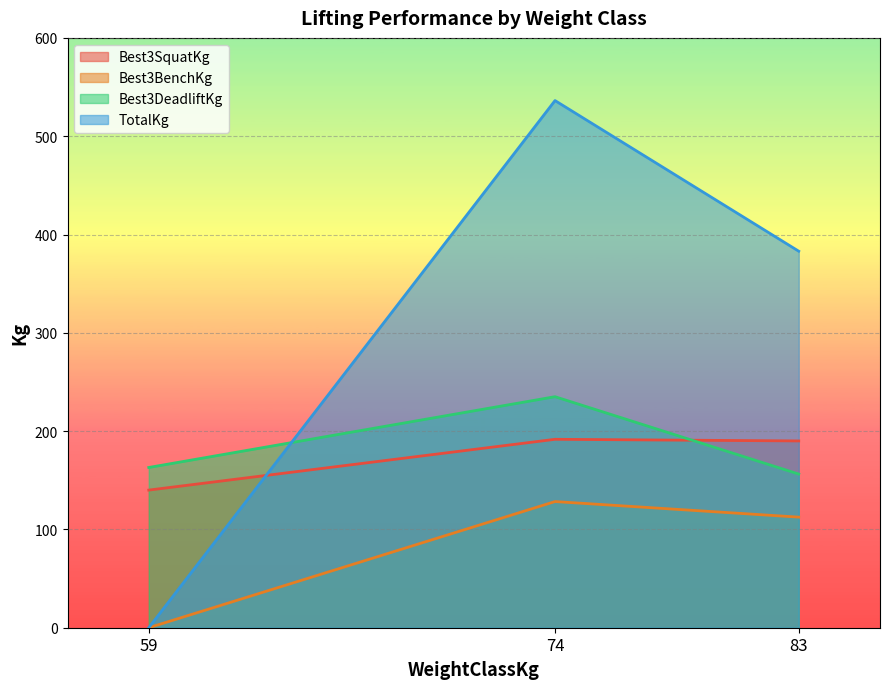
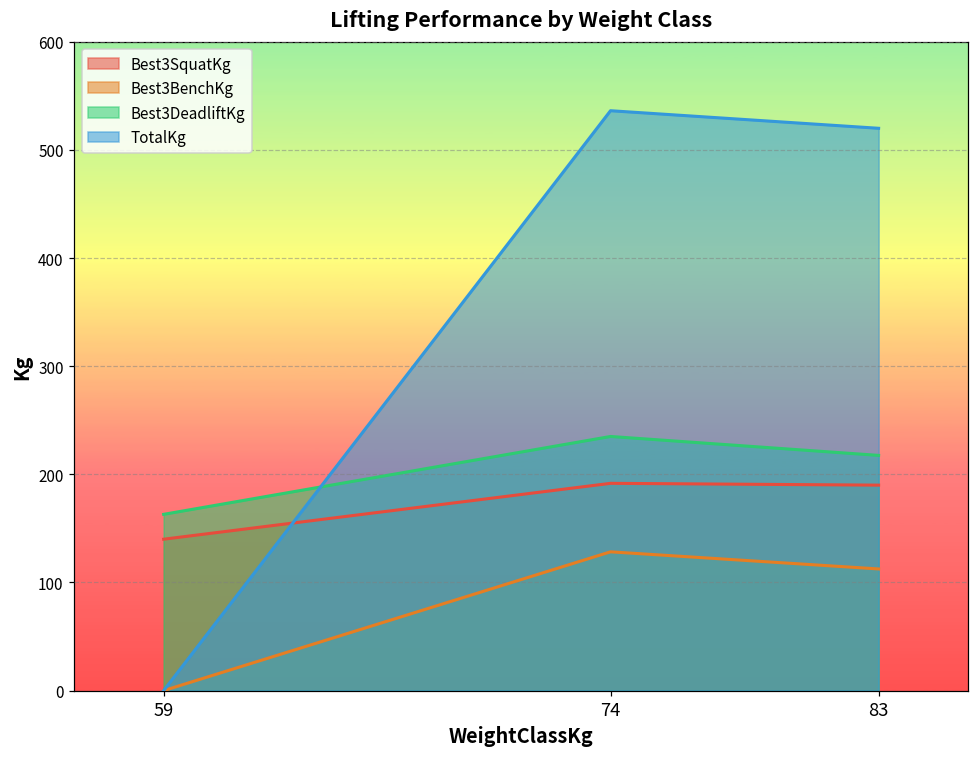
Best3DeadliftKg, 83: 160 -> 220
TotalKg, 83: 380 -> 520
